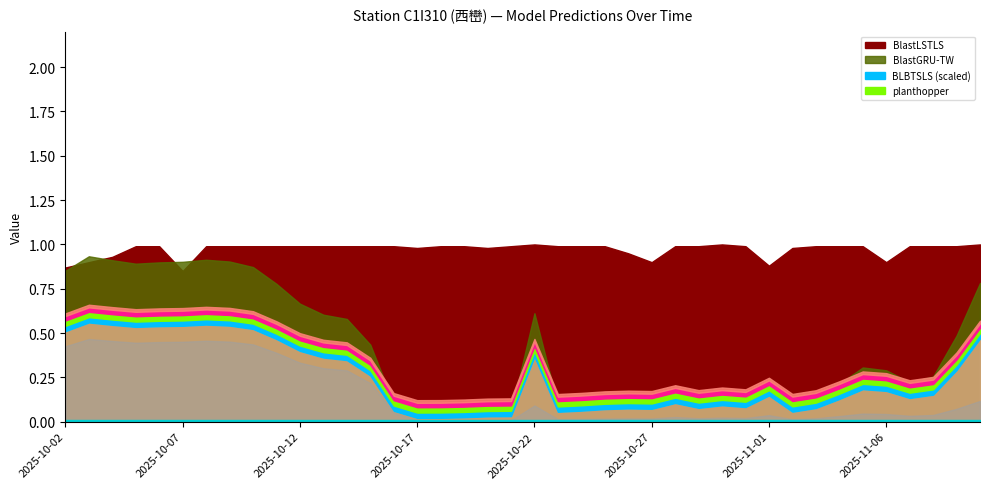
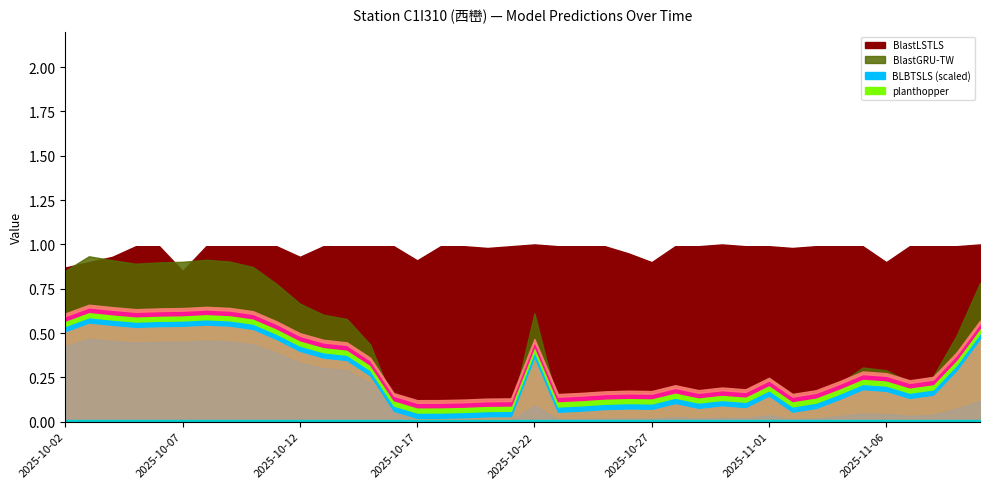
BlastLSTLS, 2025-10-12: 0.99 -> 0.93
BlastLSTLS, 2025-10-17: 0.98 -> 0.91
BlastLSTLS, 2025-11-01: 0.88 -> 0.99
